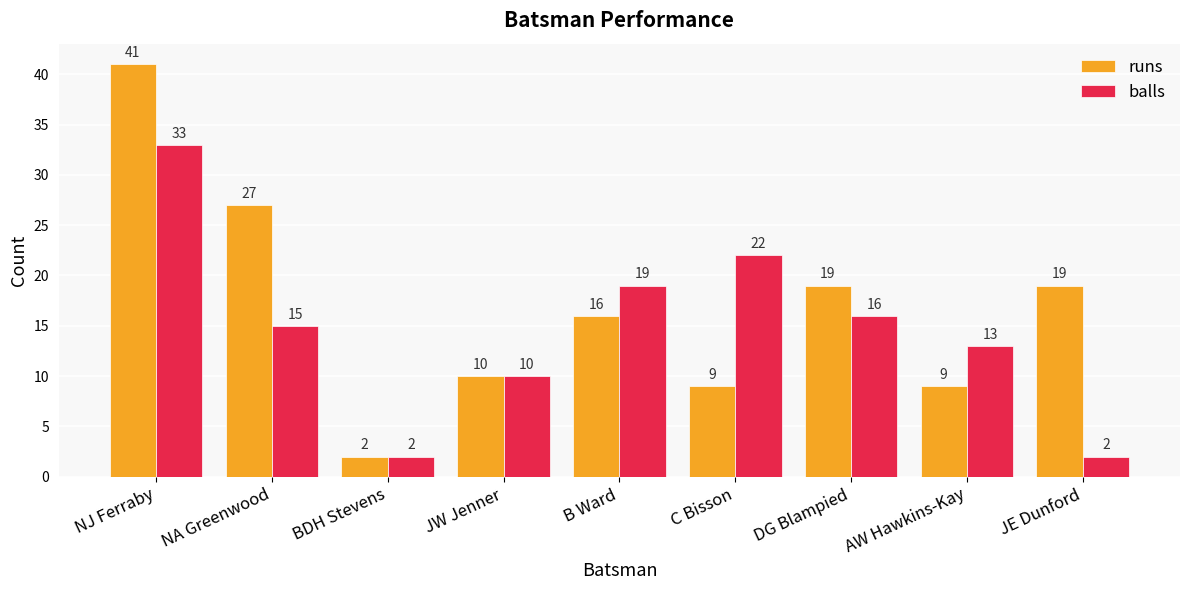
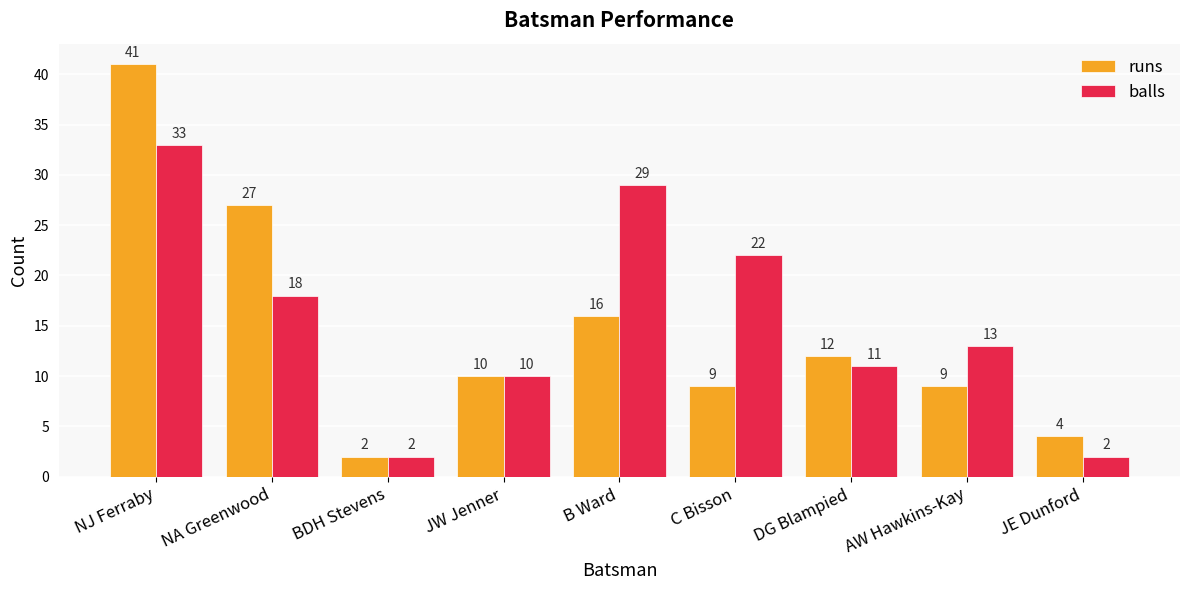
balls, NA Greenwood: 15 -> 18
balls, B Ward: 19 -> 29
runs, DG Blampied: 19 -> 12
balls, DG Blampied: 16 -> 11
runs, JE Dunford: 19 -> 4
